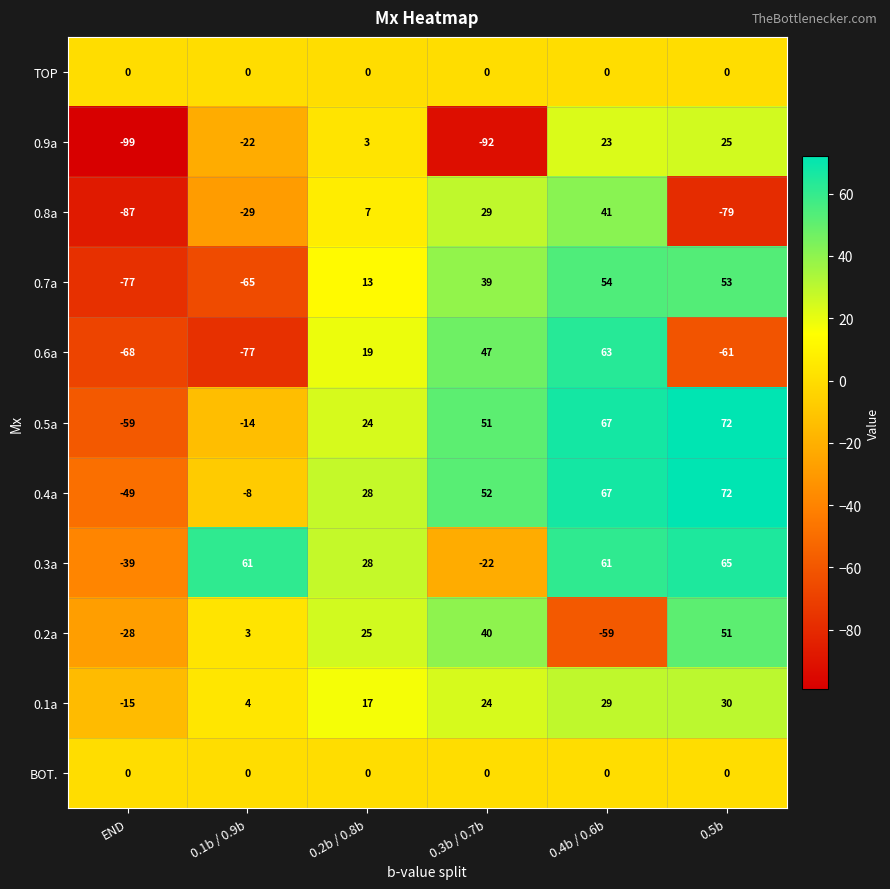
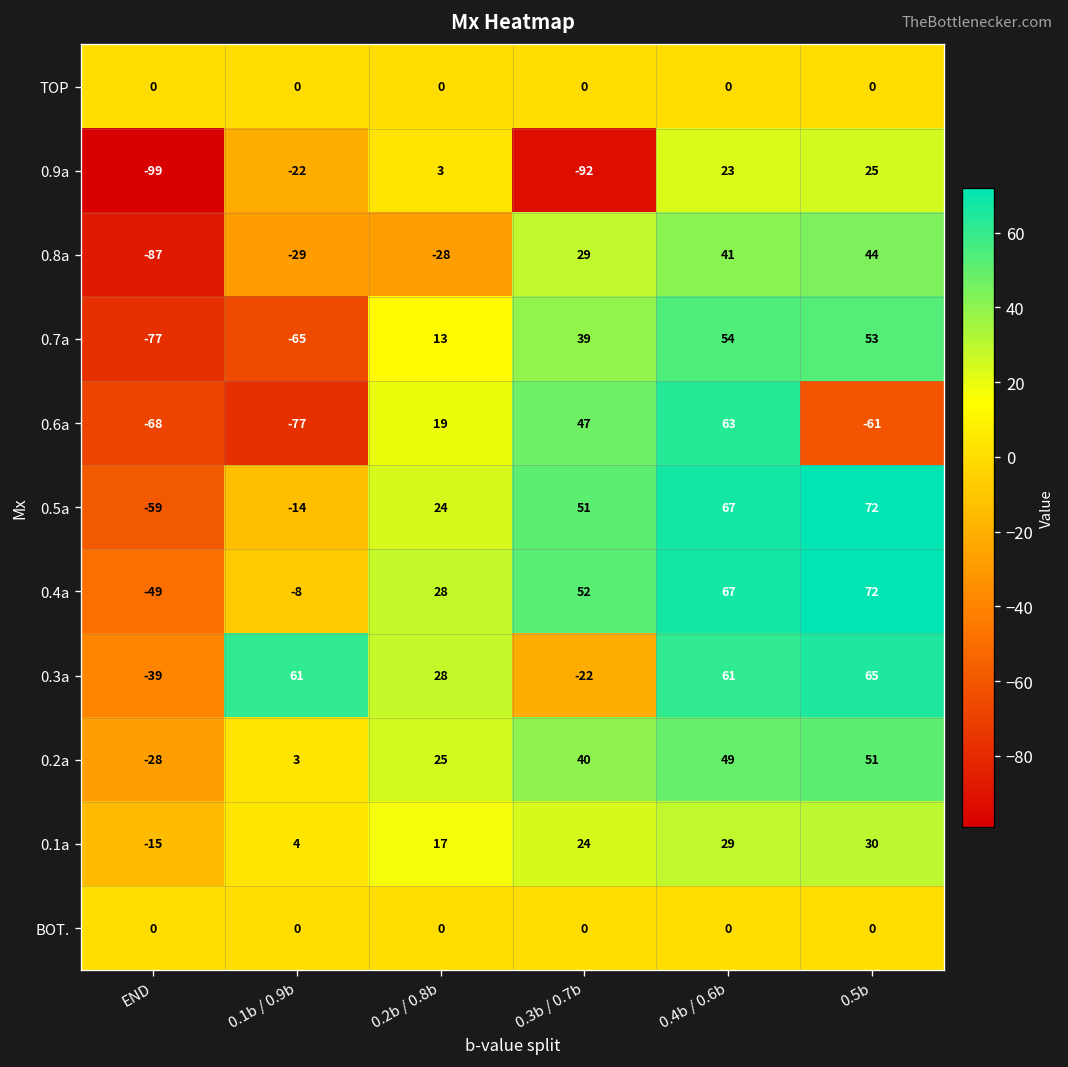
0.8a, 0.2b / 0.8b: 7 -> -28
0.8a, 0.5b: -79 -> 44
0.2a, 0.4b / 0.6b: -59 -> 49
